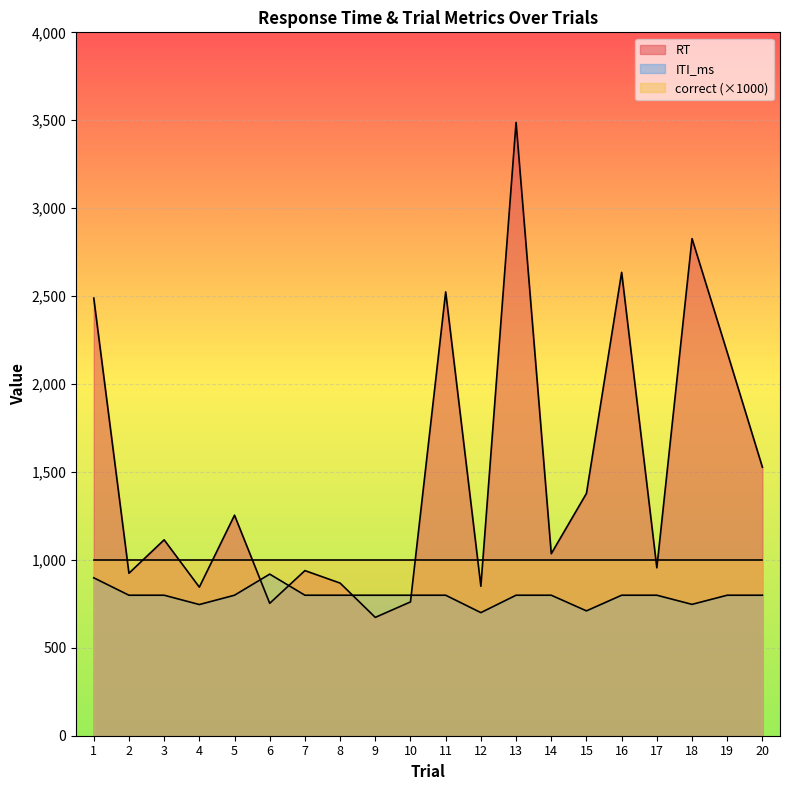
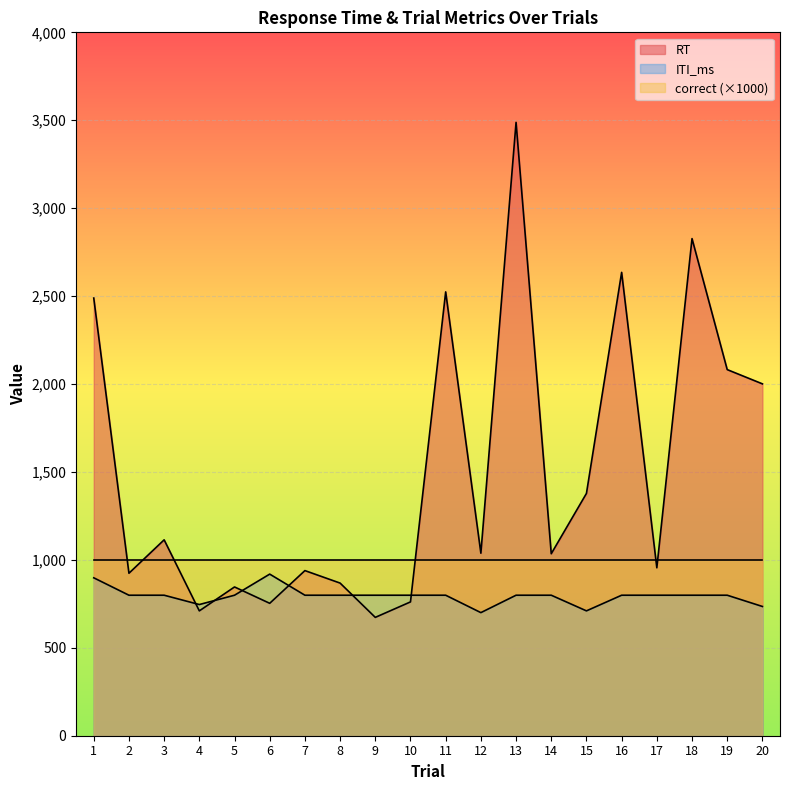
RT, 4: 850 -> 710
RT, 5: 1,250 -> 850
RT, 12: 850 -> 1,040
ITI_ms, 18: 750 -> 800
RT, 19: 2,180 -> 2,080
RT, 20: 1,530 -> 2,000
ITI_ms, 20: 800 -> 740
